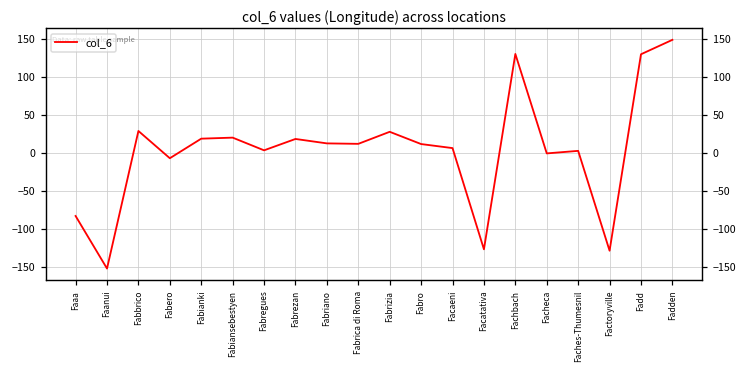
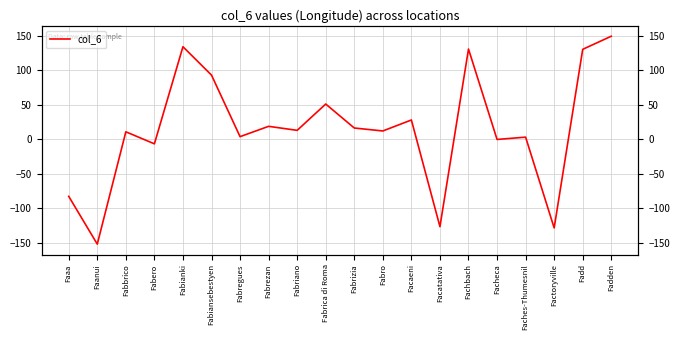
Fabbrico: 30 -> 10
Fabianki: 20 -> 130
Fabiansebestyen: 20 -> 90
Fabrica di Roma: 10 -> 50
Fabrizia: 30 -> 20
Facaeni: 10 -> 30
